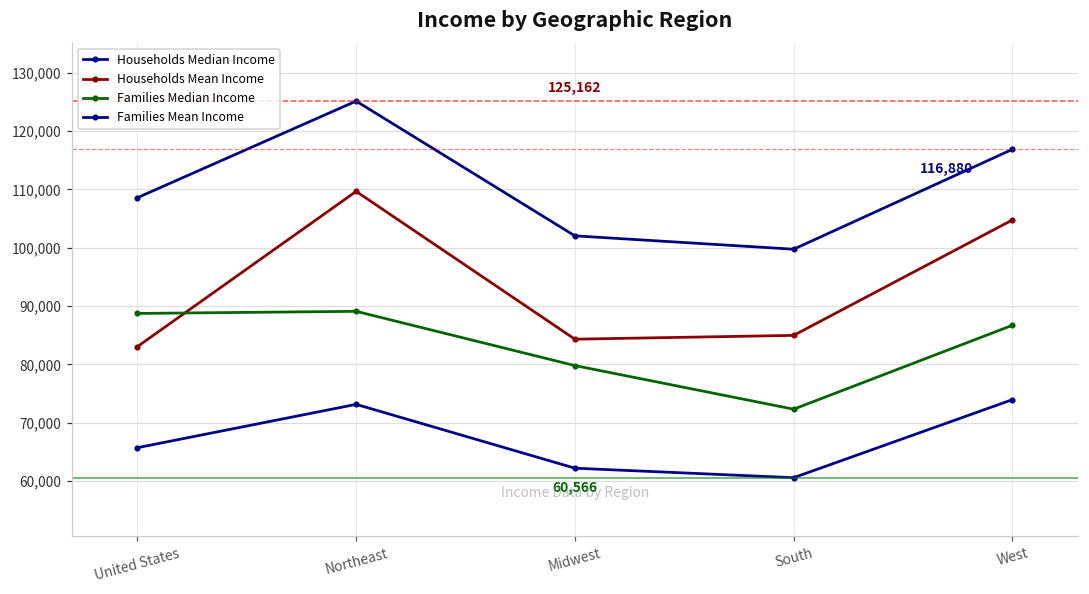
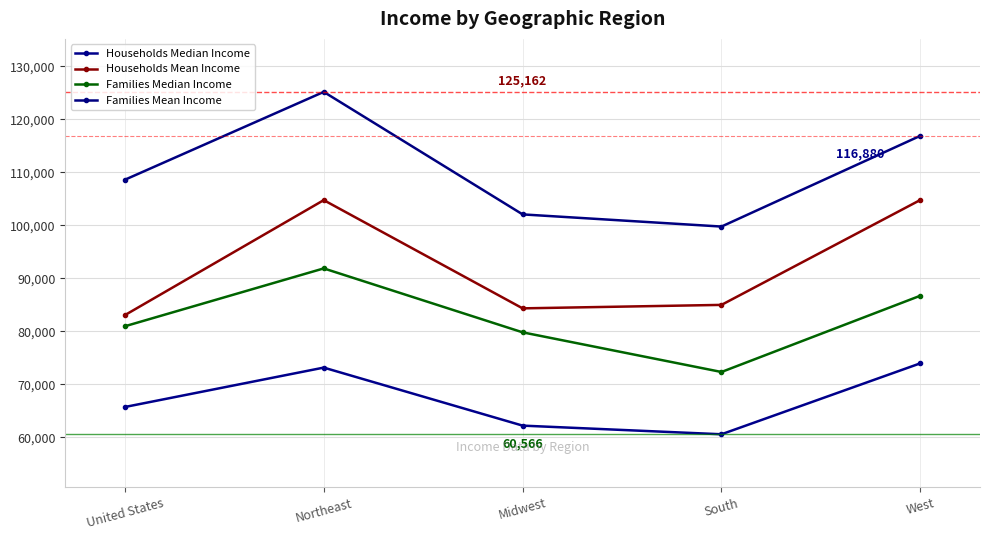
Families Median Income, United States: 89,000 -> 81,000
Households Mean Income, Northeast: 110,000 -> 105,000
Families Median Income, Northeast: 89,000 -> 92,000
